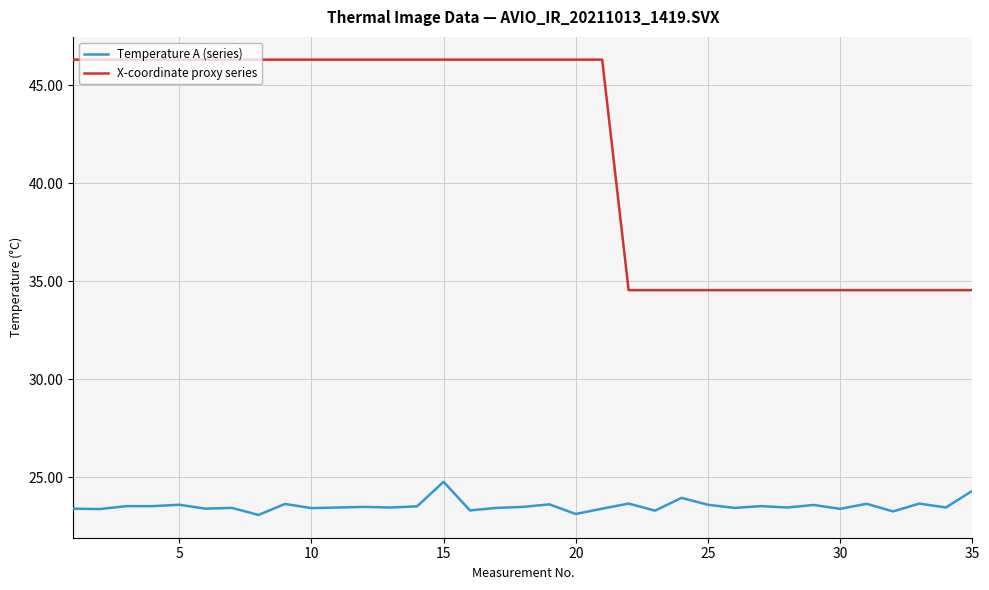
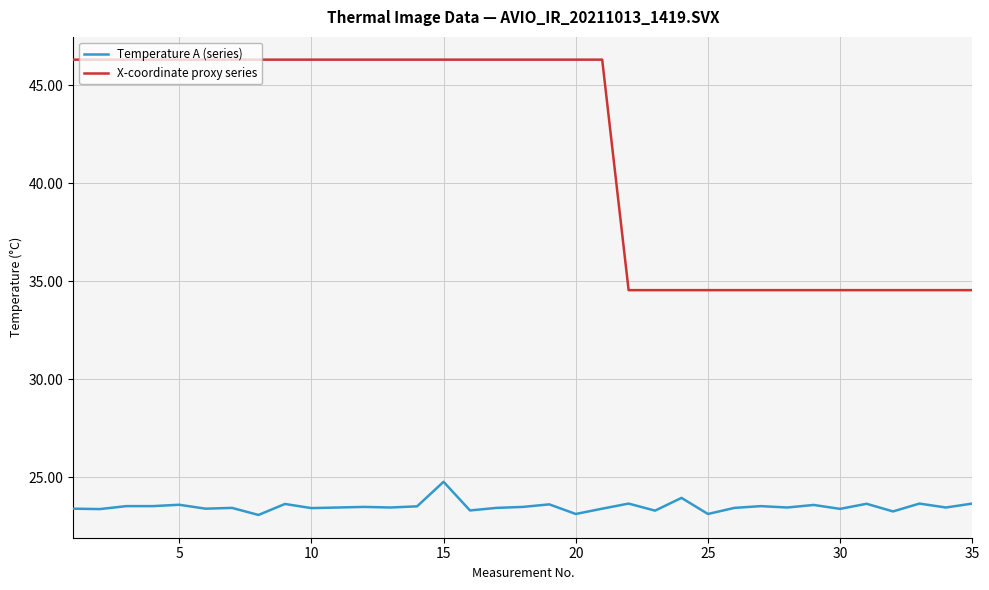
Temperature A (series), 25: 23.6 -> 23.1
Temperature A (series), 35: 24.3 -> 23.7
